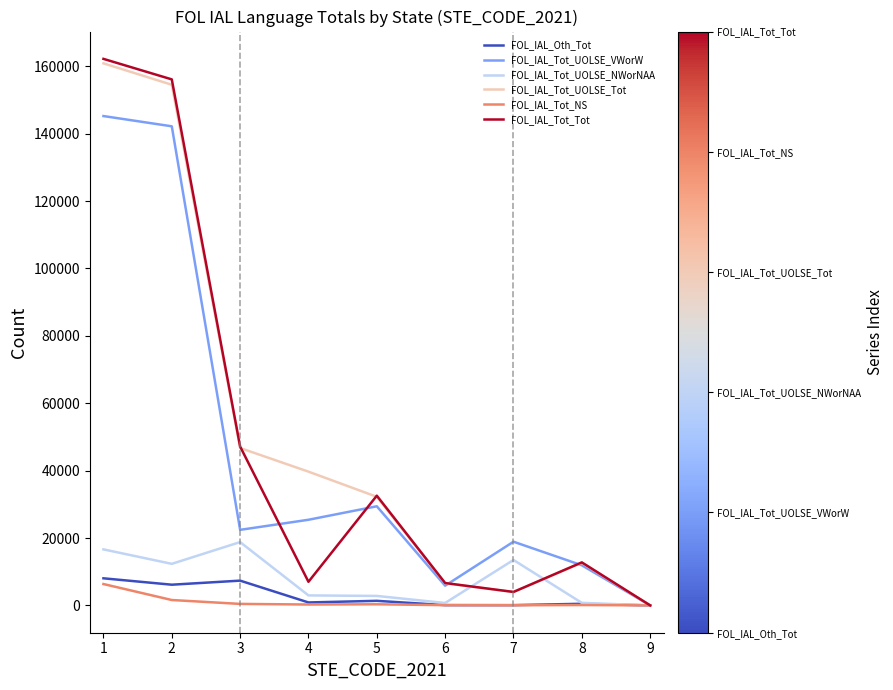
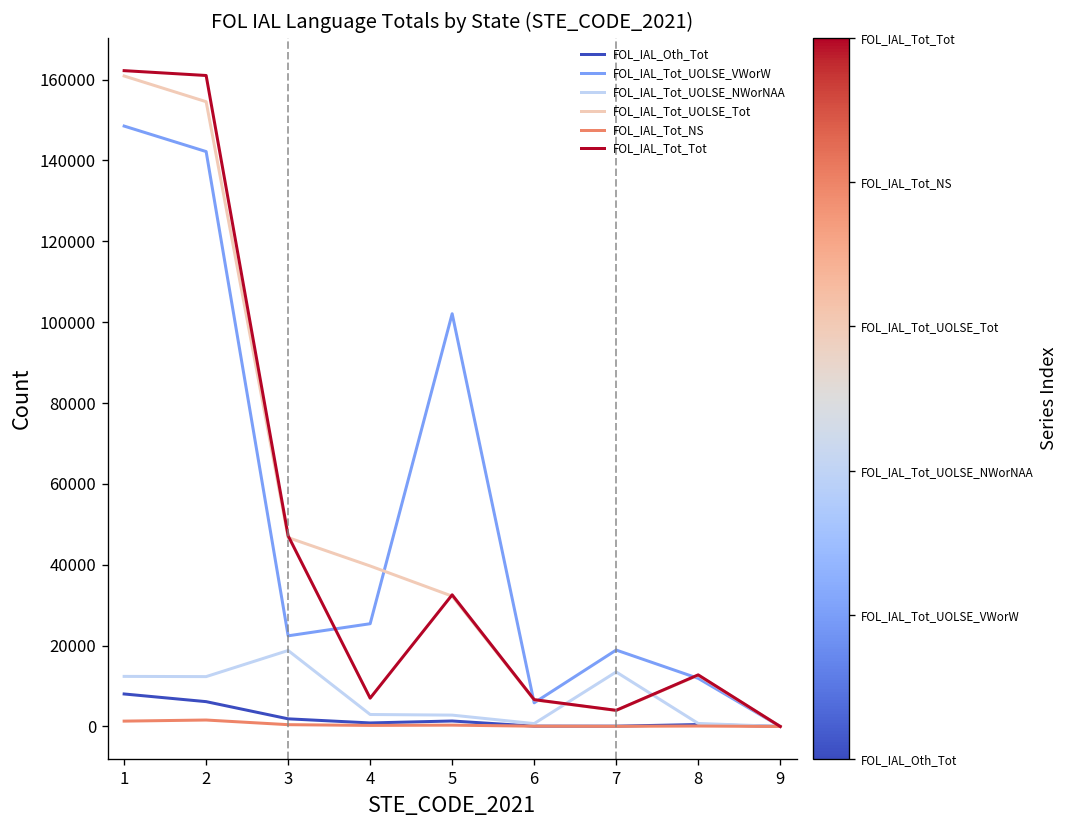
FOL_IAL_Tot_UOLSE_VWorW, 1: 145000 -> 149000
FOL_IAL_Tot_UOLSE_NWorNAA, 1: 17000 -> 12000
FOL_IAL_Tot_NS, 1: 6000 -> 1000
FOL_IAL_Tot_Tot, 2: 156000 -> 161000
FOL_IAL_Oth_Tot, 3: 7000 -> 2000
FOL_IAL_Tot_UOLSE_VWorW, 5: 29000 -> 102000
